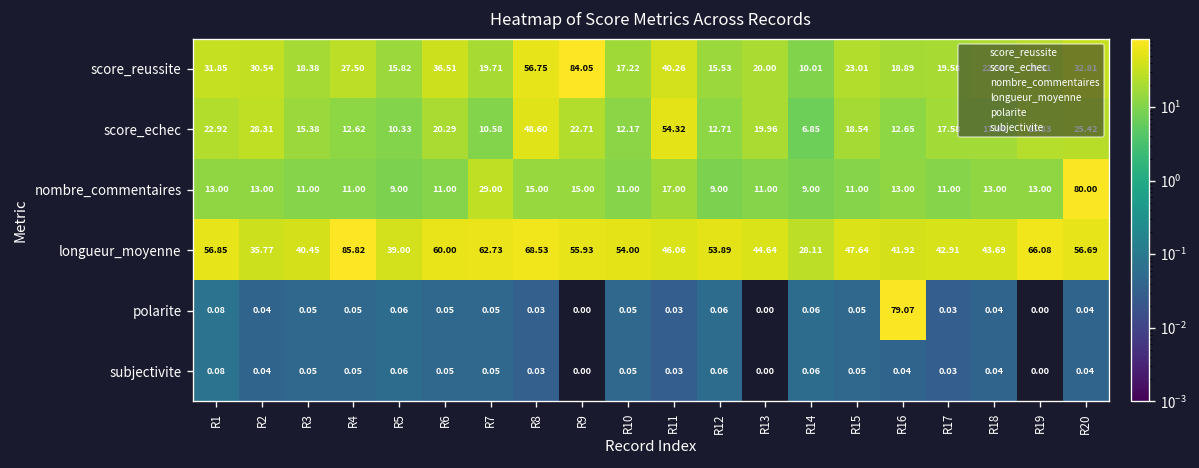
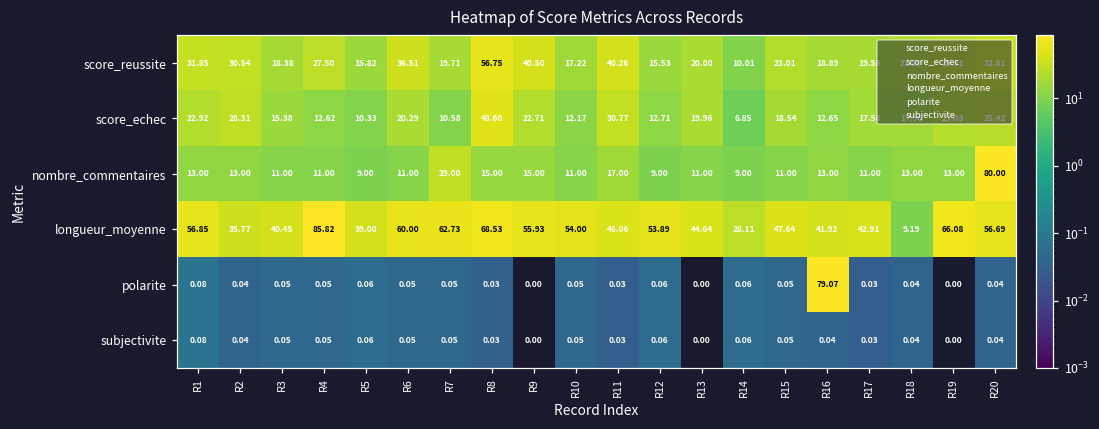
score_reussite, R9: 84.05 -> 40.50
score_echec, R11: 54.32 -> 30.77
longueur_moyenne, R18: 43.69 -> 9.19
